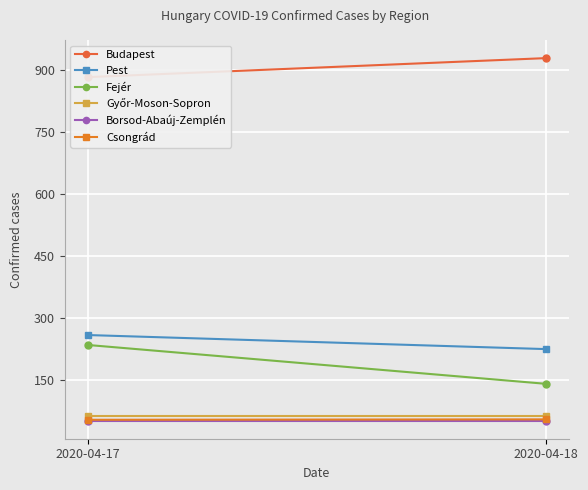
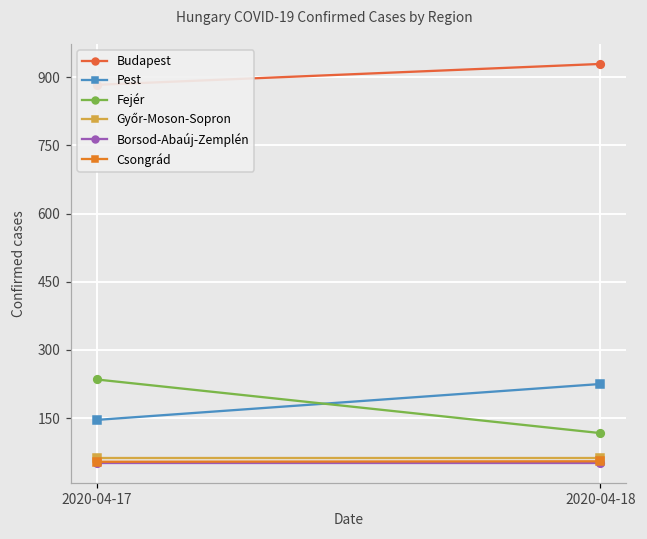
Pest, 2020-04-17: 260 -> 150
Fejér, 2020-04-18: 140 -> 120
